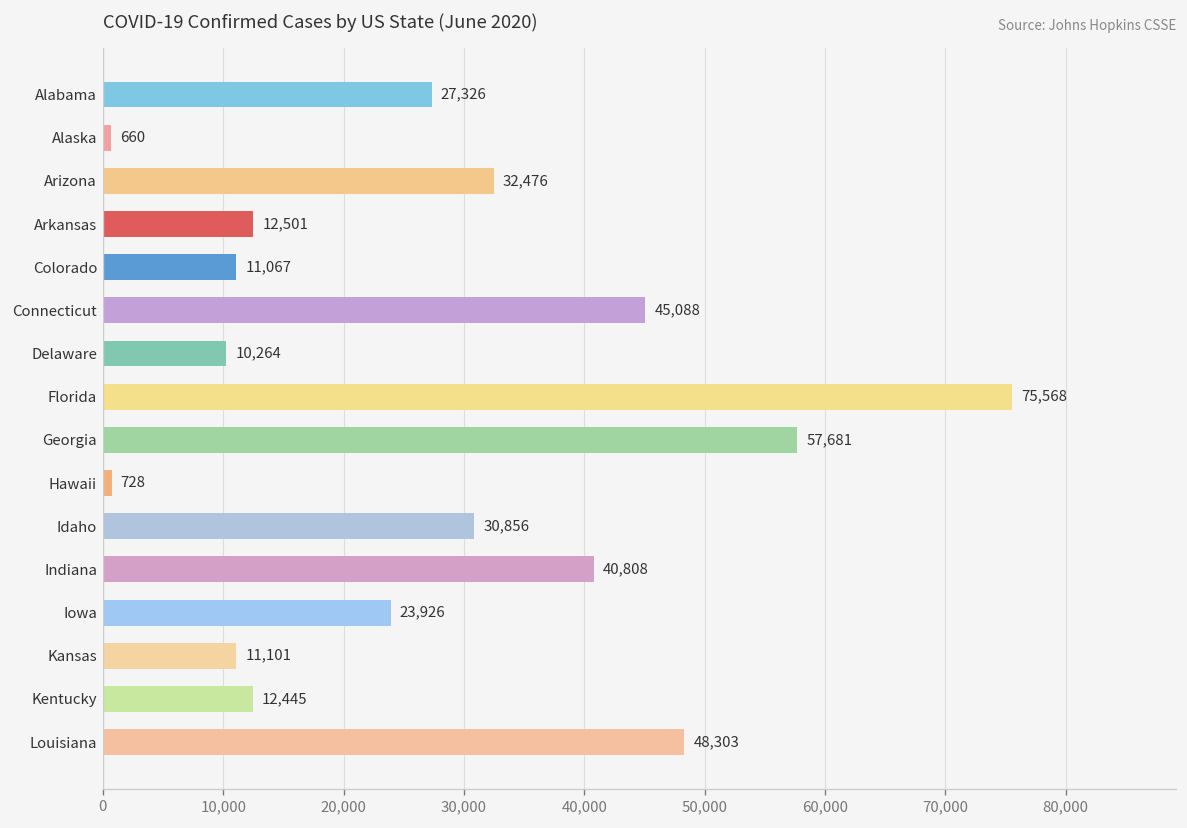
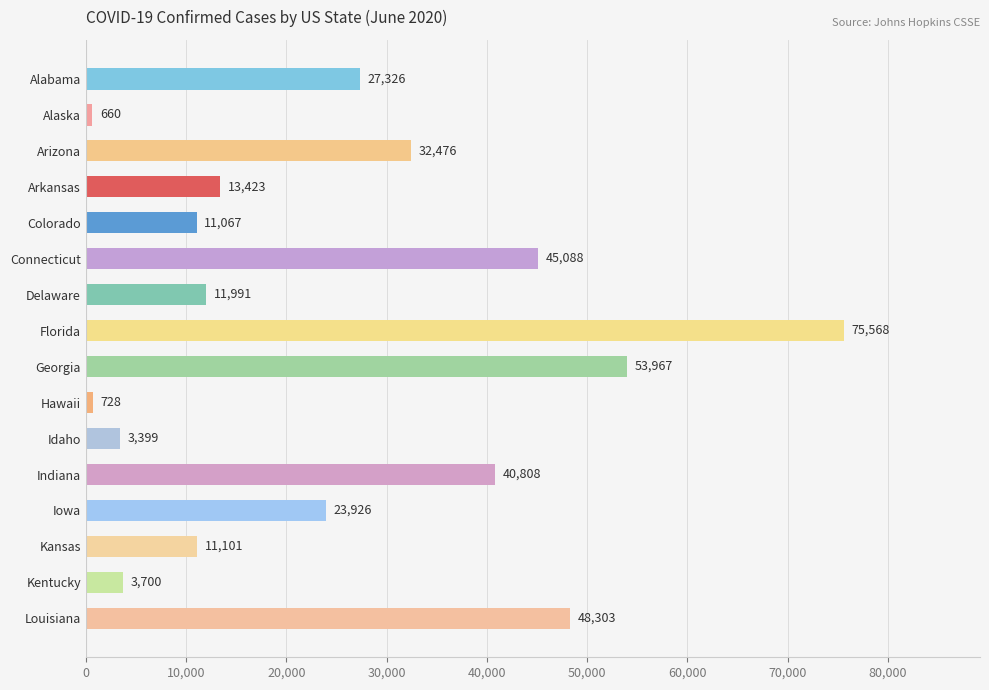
Arkansas: 12,501 -> 13,423
Delaware: 10,264 -> 11,991
Georgia: 57,681 -> 53,967
Idaho: 30,856 -> 3,399
Kentucky: 12,445 -> 3,700
